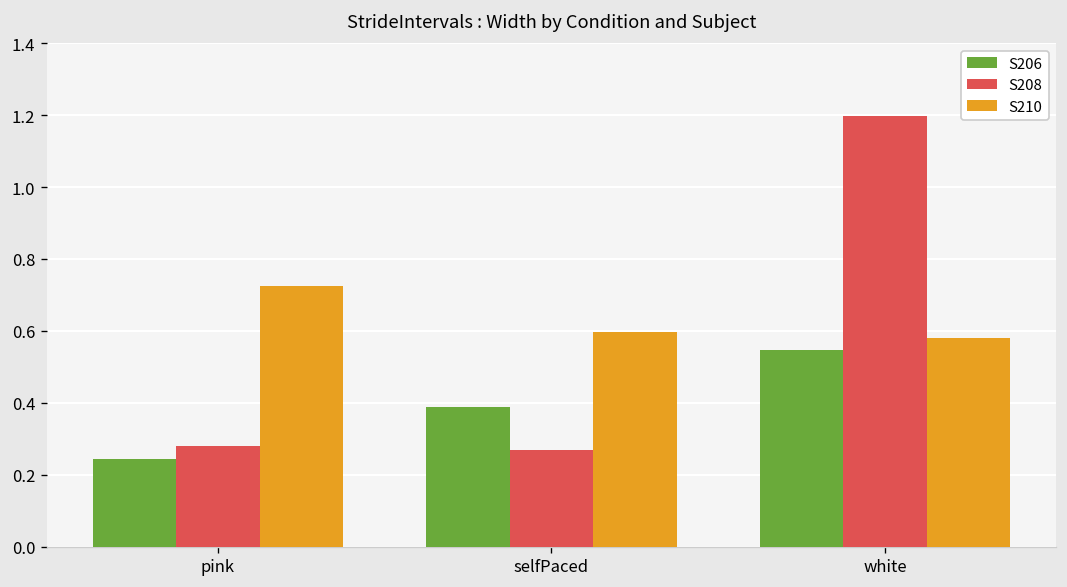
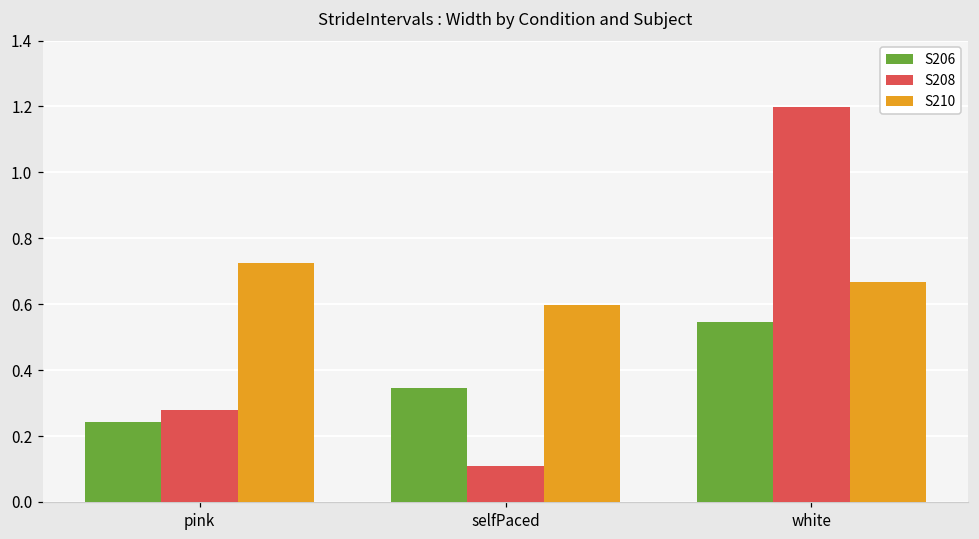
S206, selfPaced: 0.39 -> 0.34
S208, selfPaced: 0.27 -> 0.11
S210, white: 0.58 -> 0.67
